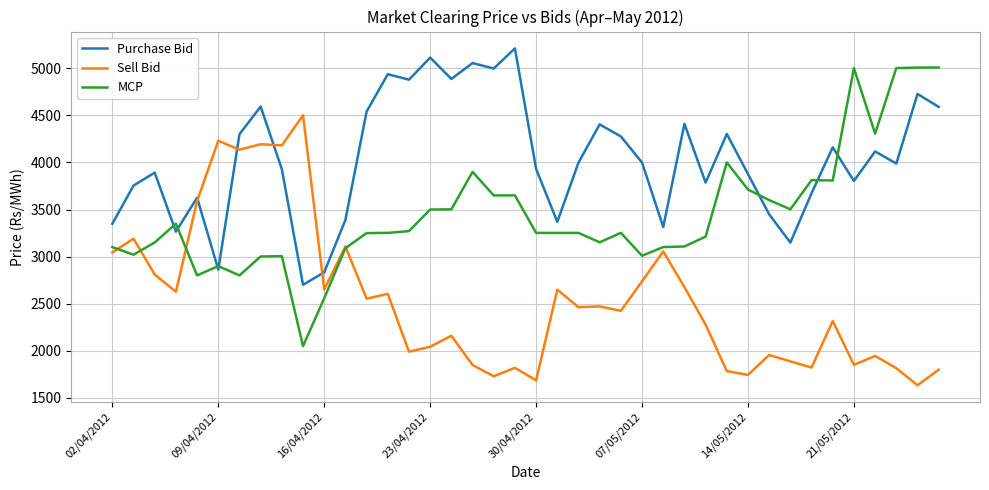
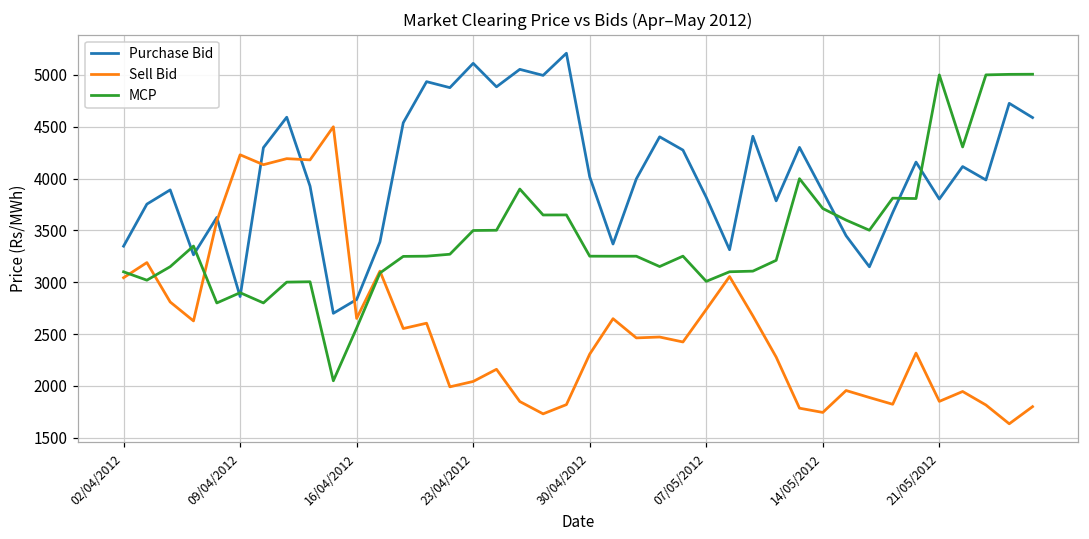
Purchase Bid, 30/04/2012: 3900 -> 4000
Sell Bid, 30/04/2012: 1700 -> 2300
Purchase Bid, 07/05/2012: 4000 -> 3800
